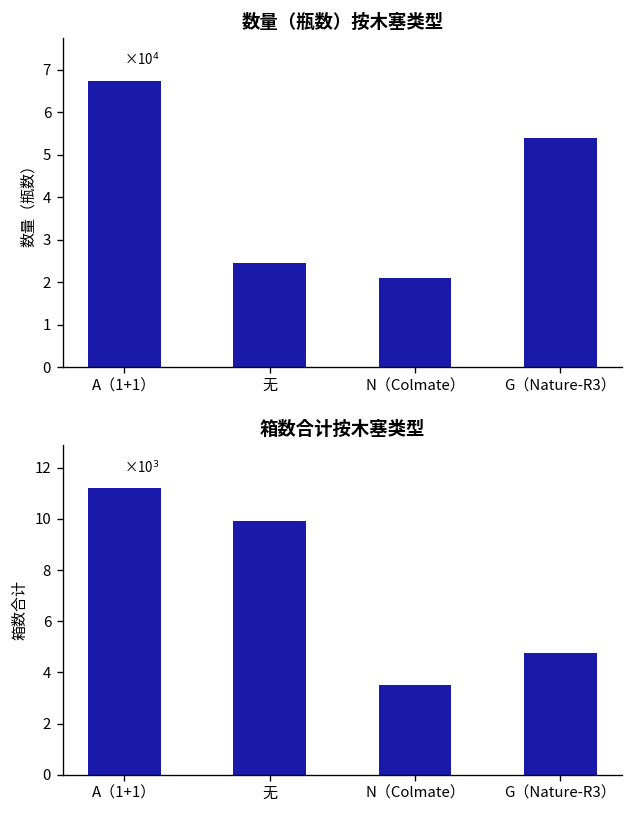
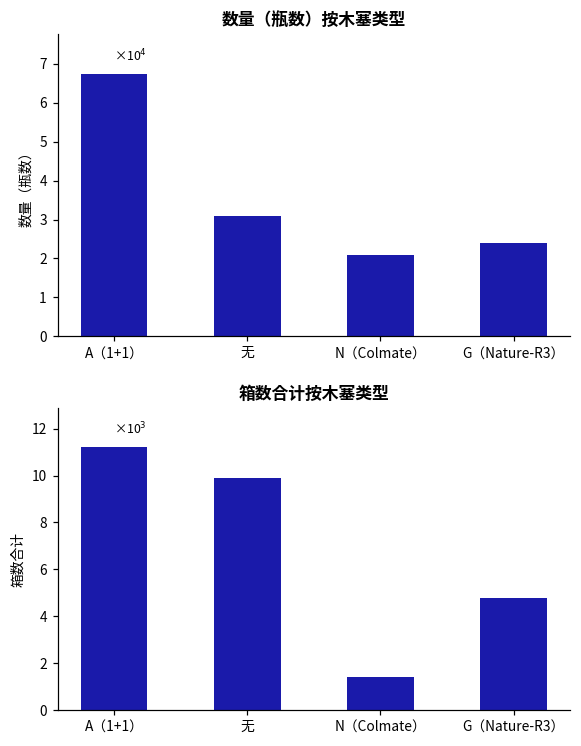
数量（瓶数）按木塞类型, 无: 2.5 -> 3.1
数量（瓶数）按木塞类型, G（Nature-R3）: 5.4 -> 2.4
箱数合计按木塞类型, N（Colmate）: 3.5 -> 1.4
